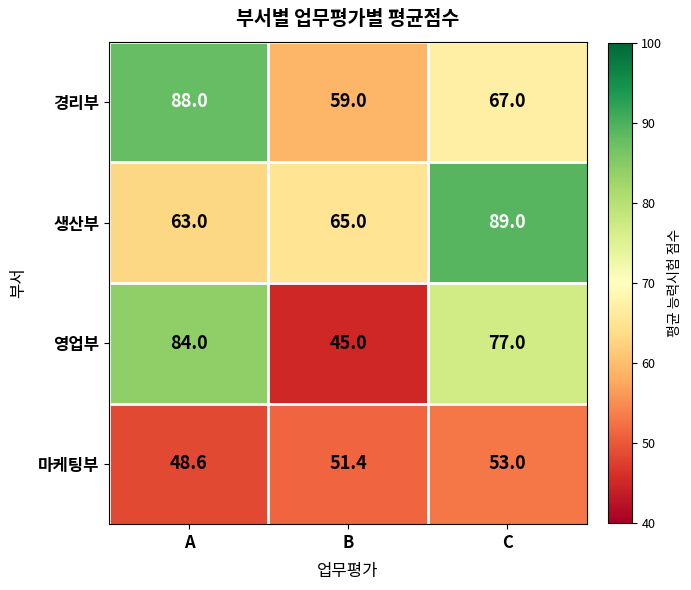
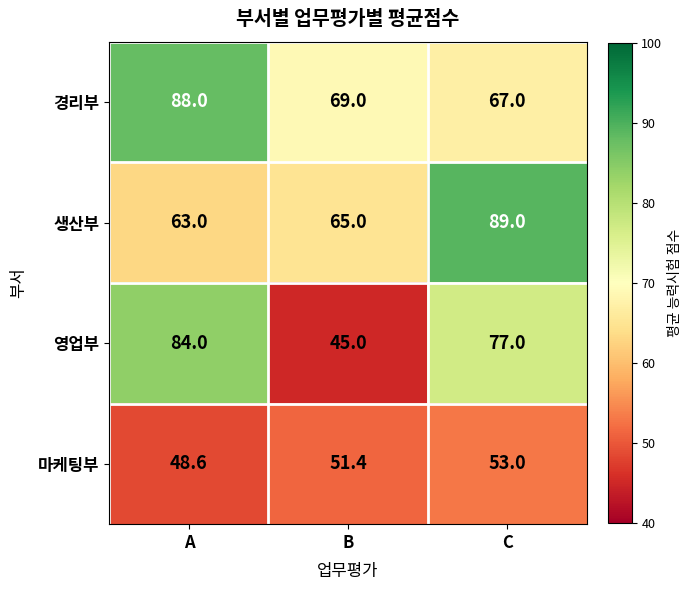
경리부, B: 59.0 -> 69.0
